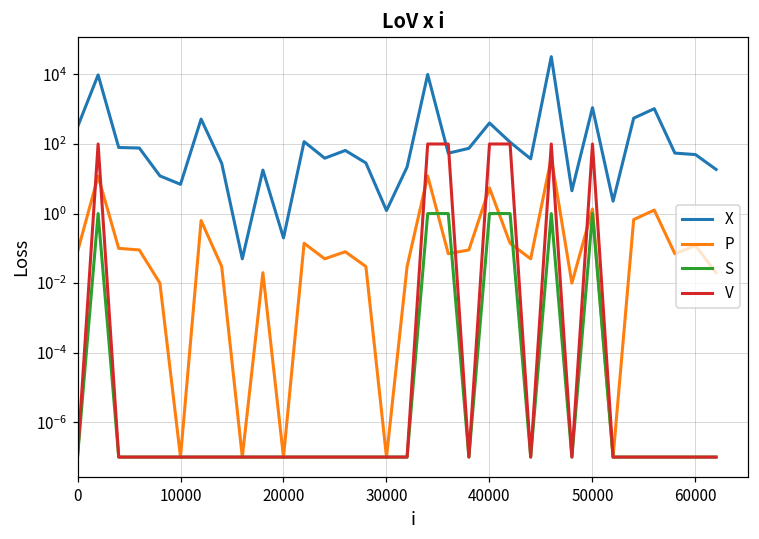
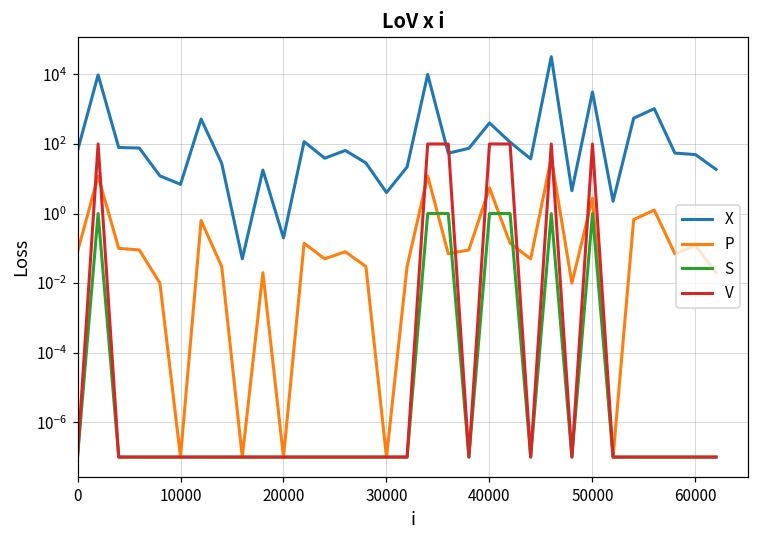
X, 0: 300 -> 60
X, 30000: 1.2 -> 4
X, 50000: 1100 -> 3000
P, 50000: 1.4 -> 3
